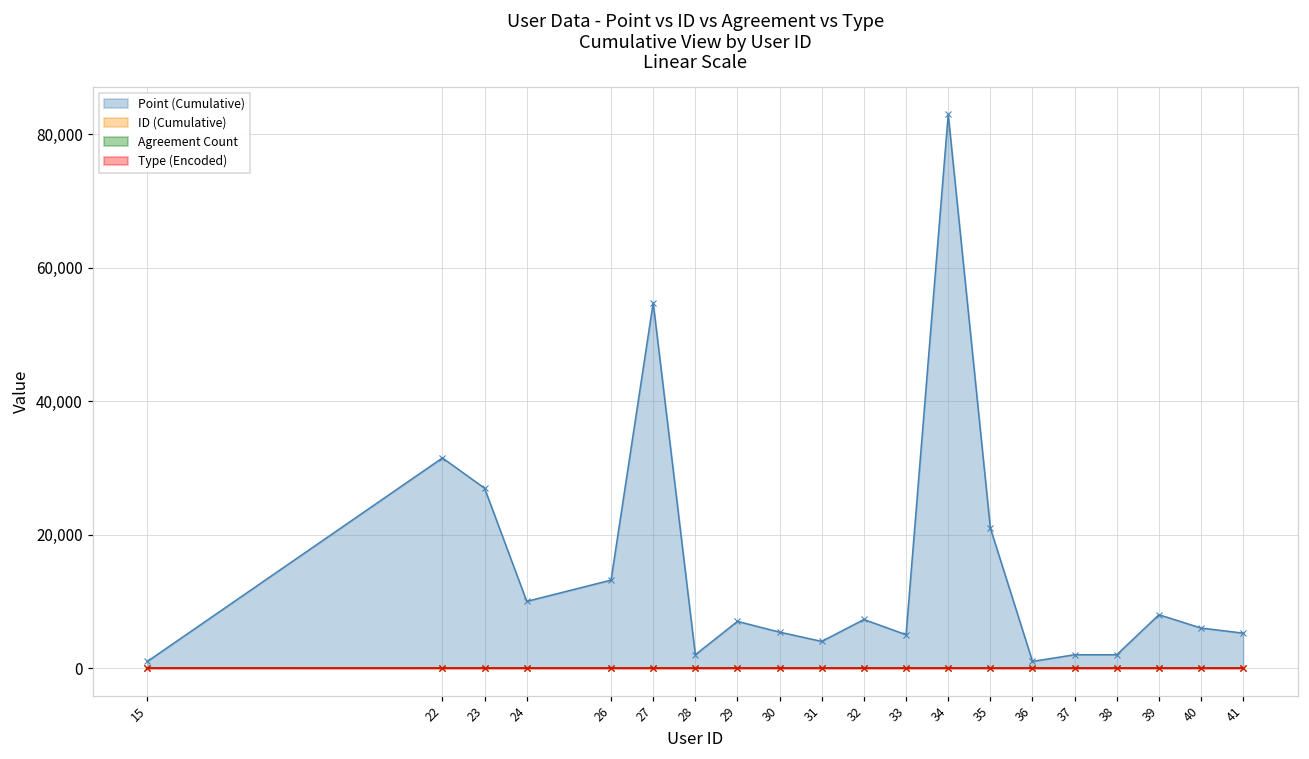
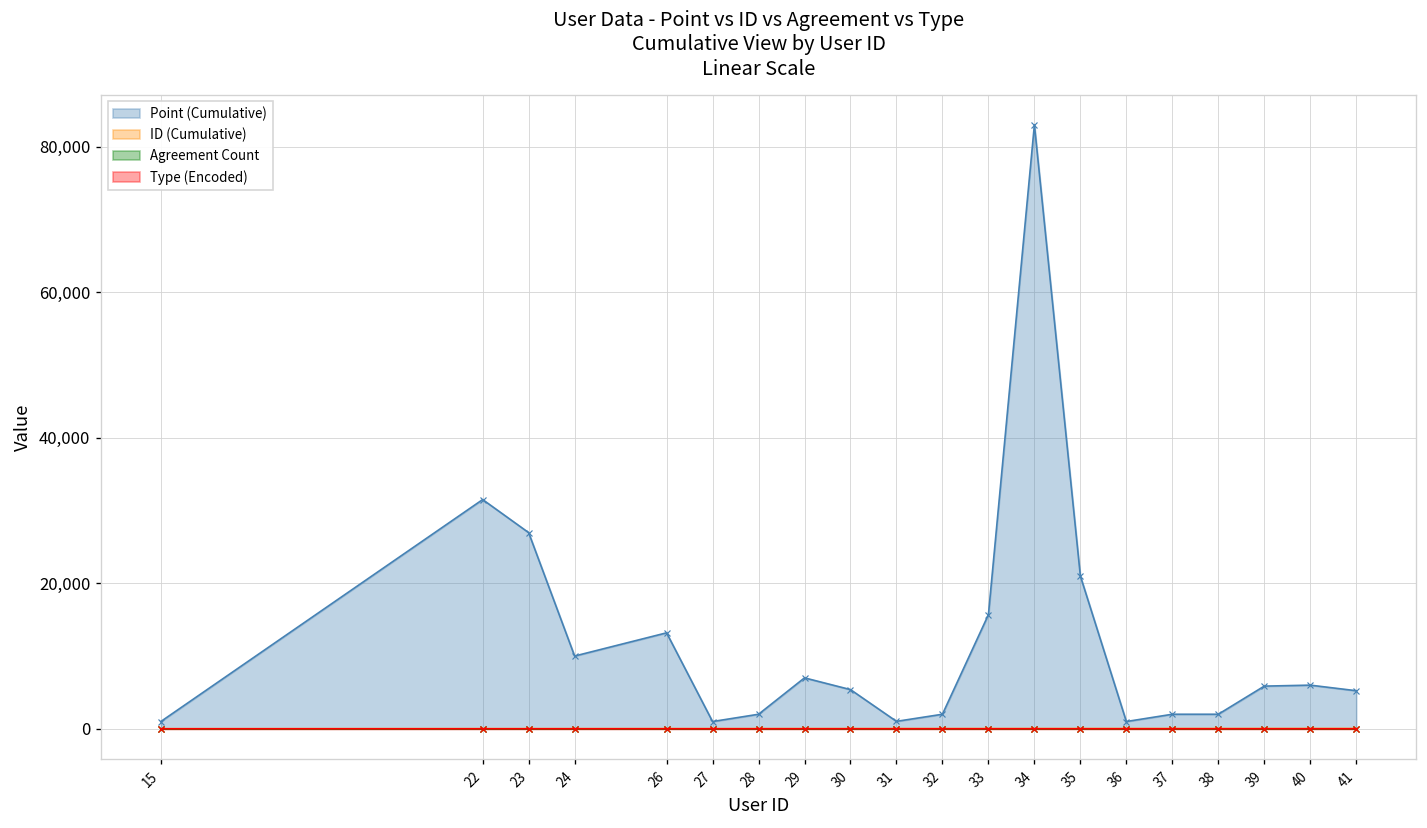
Point (Cumulative), 27: 55,000 -> 1,000
Point (Cumulative), 31: 4,000 -> 1,000
Point (Cumulative), 32: 7,000 -> 2,000
Point (Cumulative), 33: 5,000 -> 16,000
Point (Cumulative), 39: 8,000 -> 6,000
